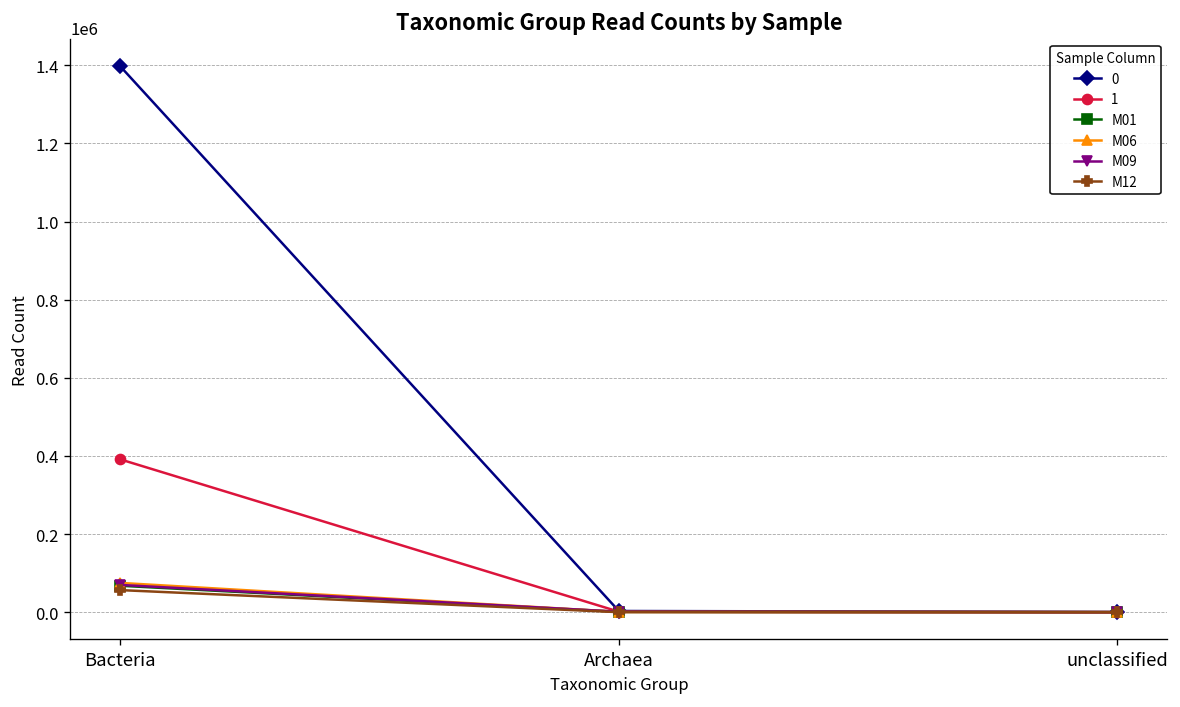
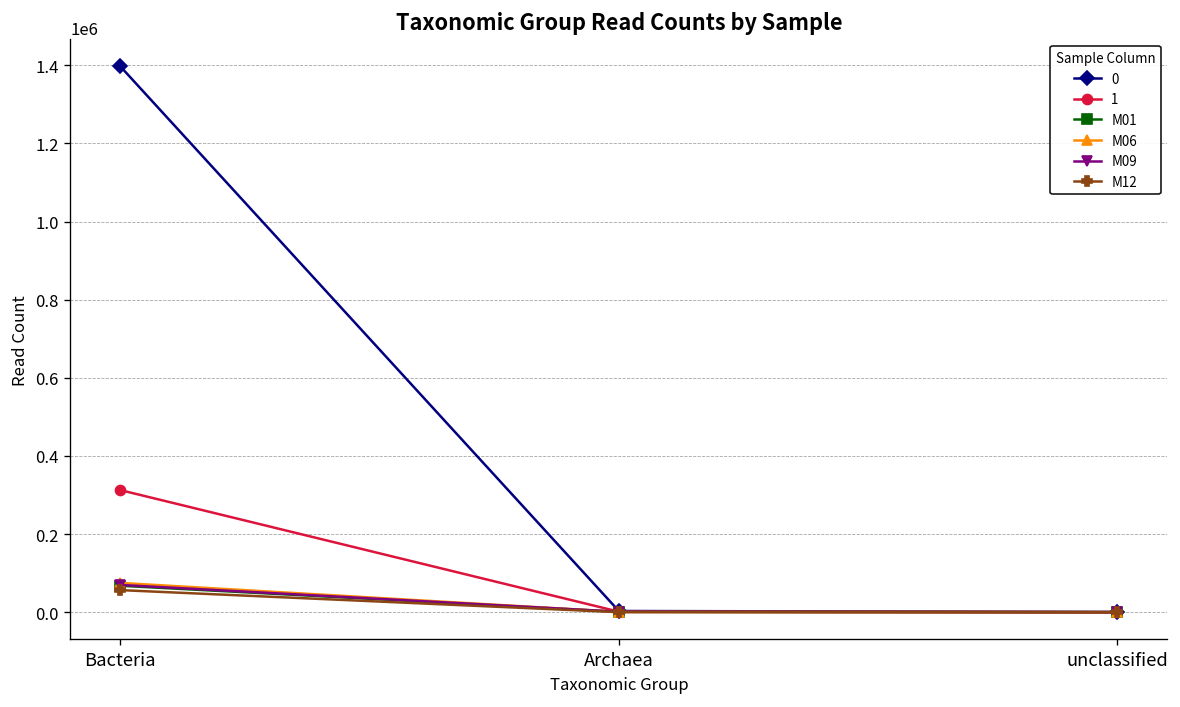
1, Bacteria: 390000 -> 310000
